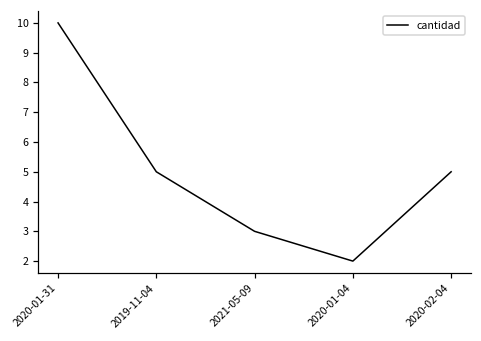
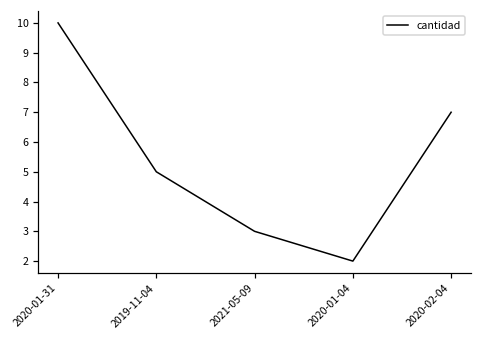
2020-02-04: 5 -> 7
